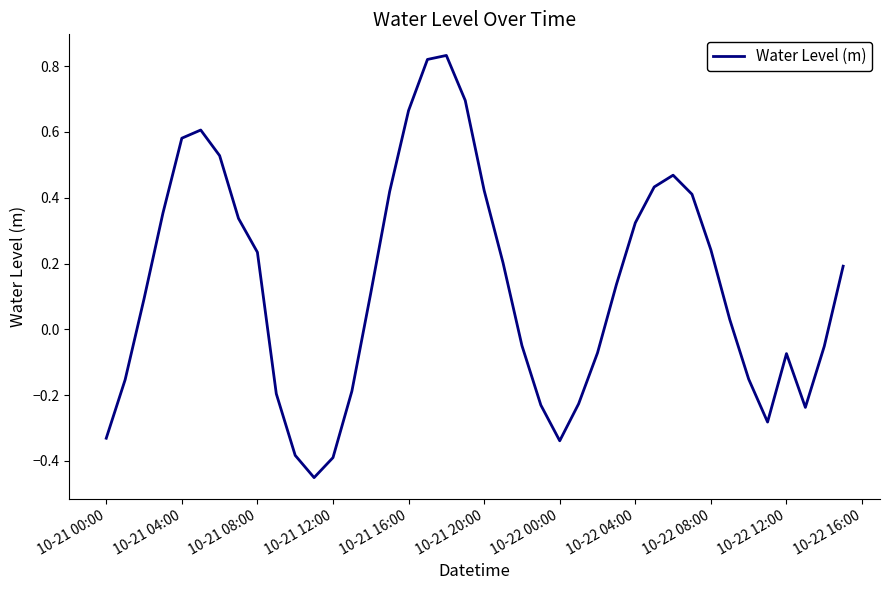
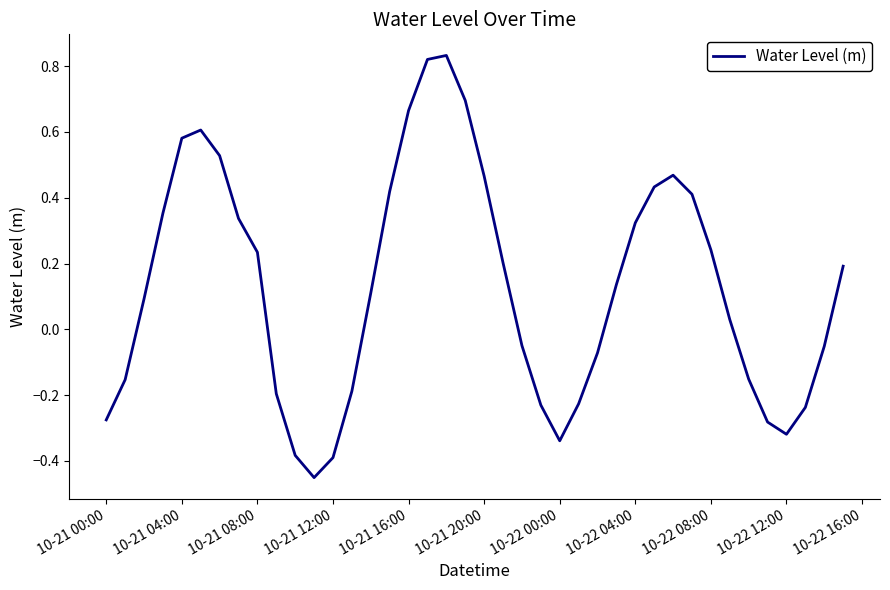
10-21 00:00: -0.33 -> -0.28
10-21 20:00: 0.42 -> 0.47
10-22 12:00: -0.07 -> -0.32
